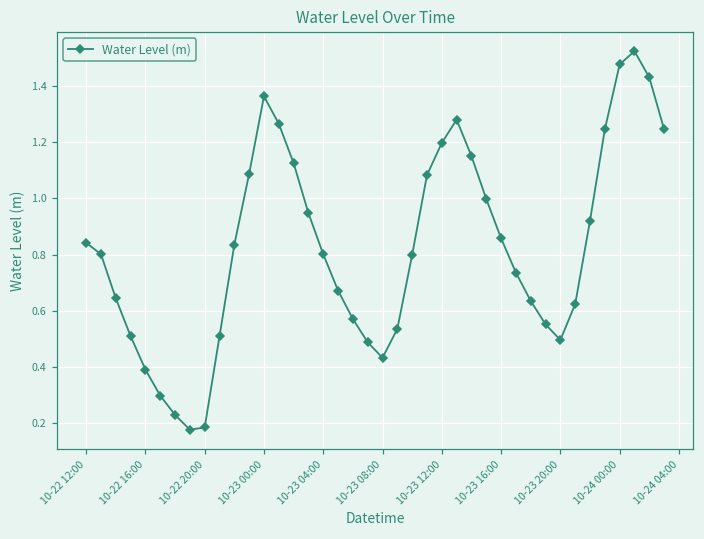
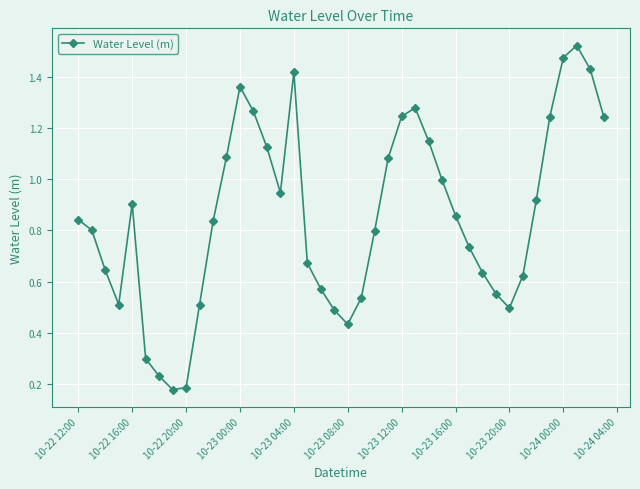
10-22 16:00: 0.39 -> 0.90
10-23 04:00: 0.80 -> 1.42
10-23 12:00: 1.20 -> 1.25
